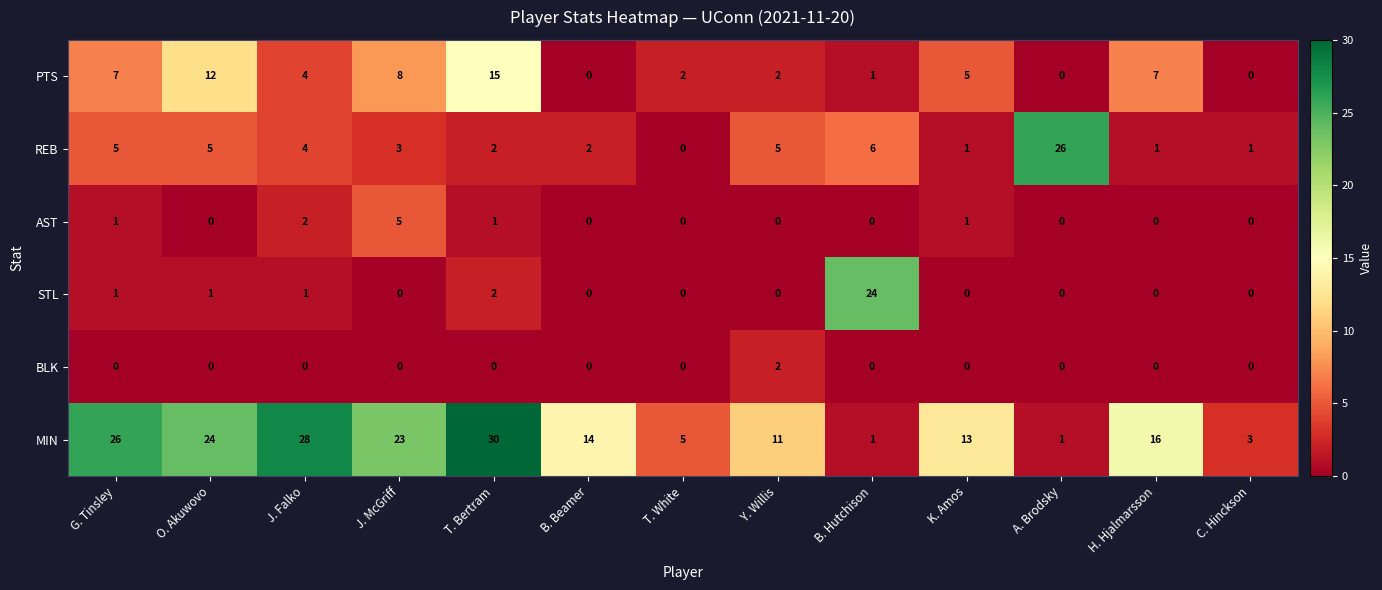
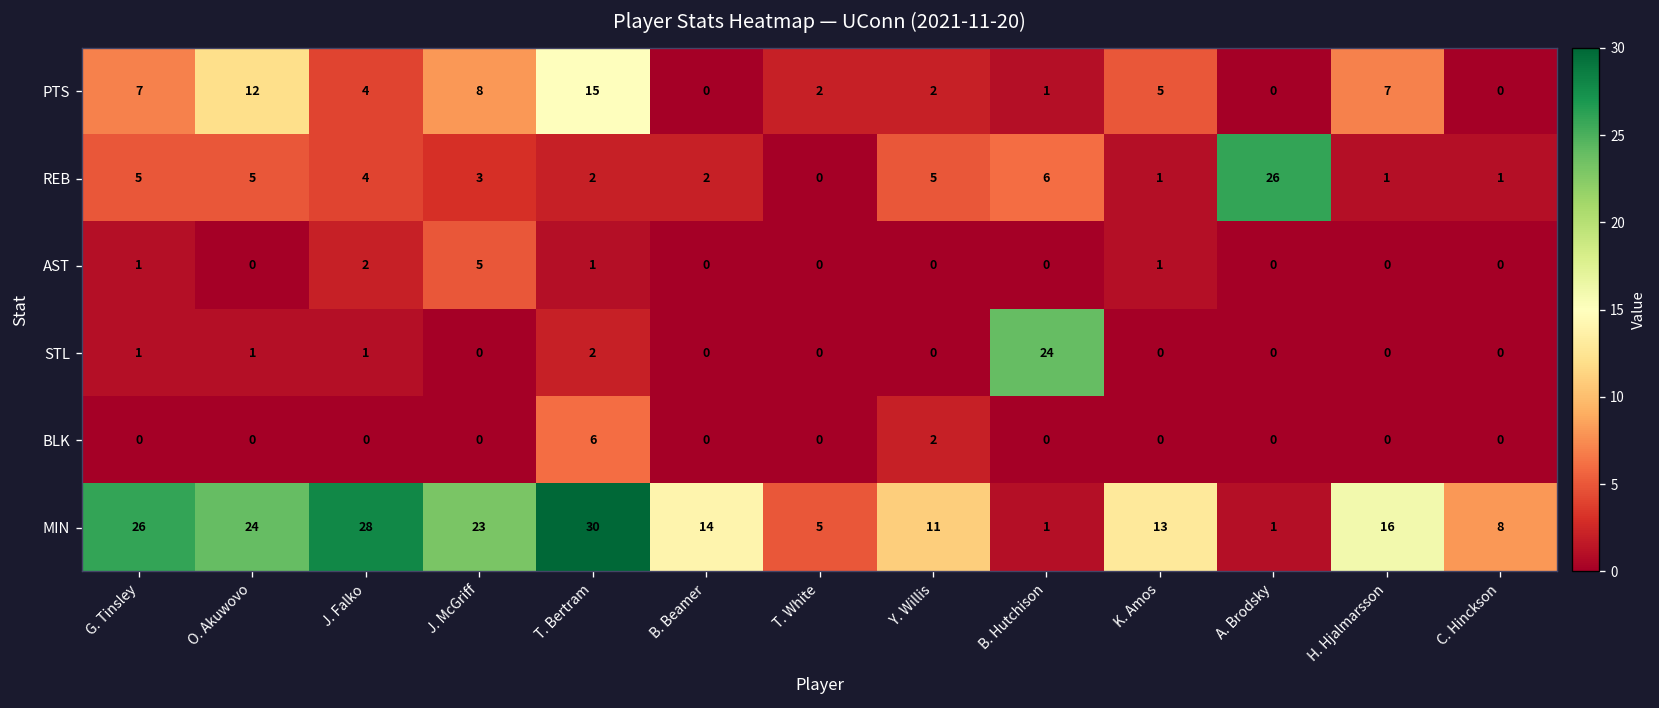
BLK, T. Bertram: 0 -> 6
MIN, C. Hinckson: 3 -> 8
